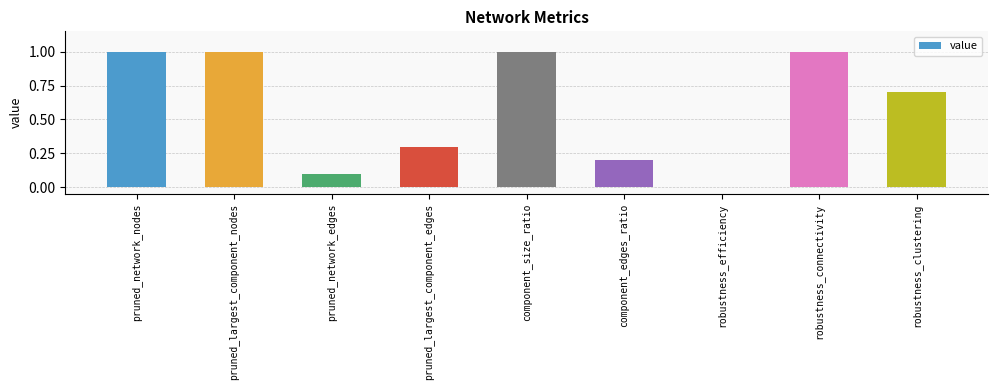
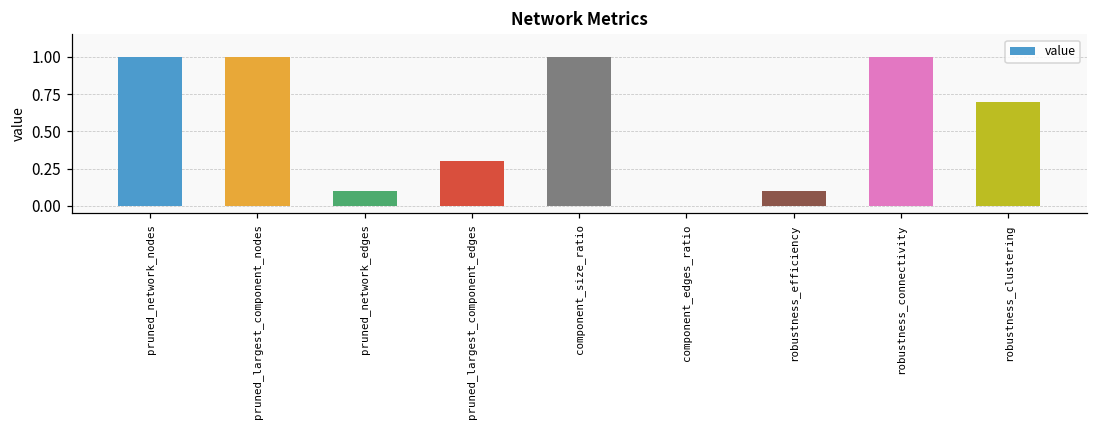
component_edges_ratio: 0.2 -> 0.0
robustness_efficiency: 0.0 -> 0.1
